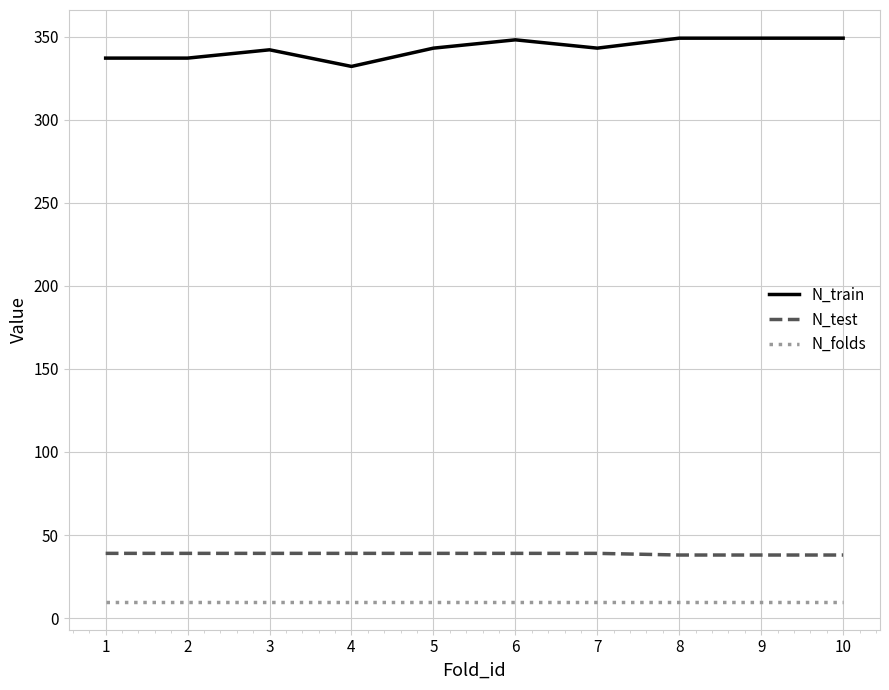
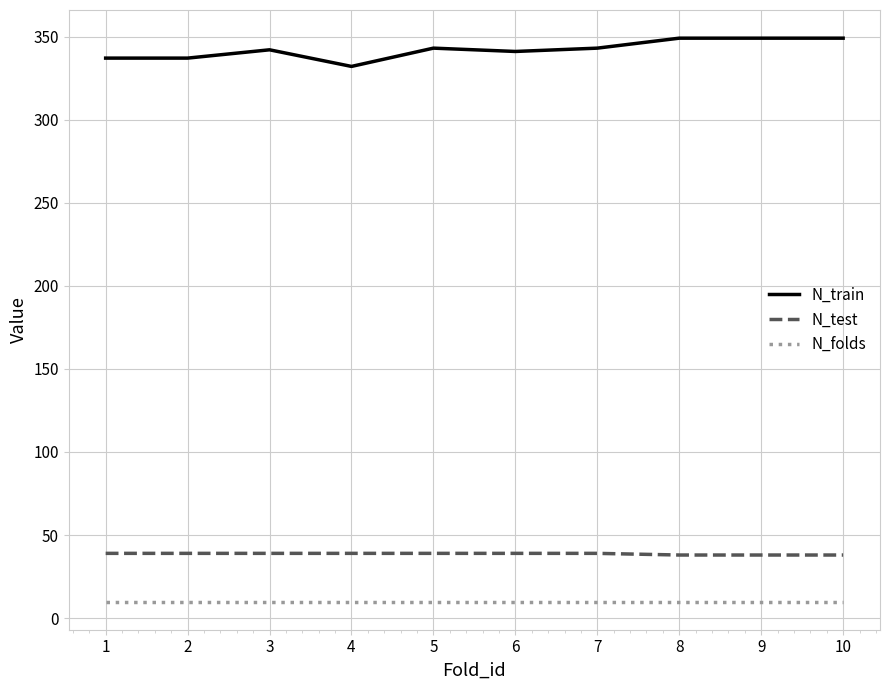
N_train, 6: 348 -> 341
